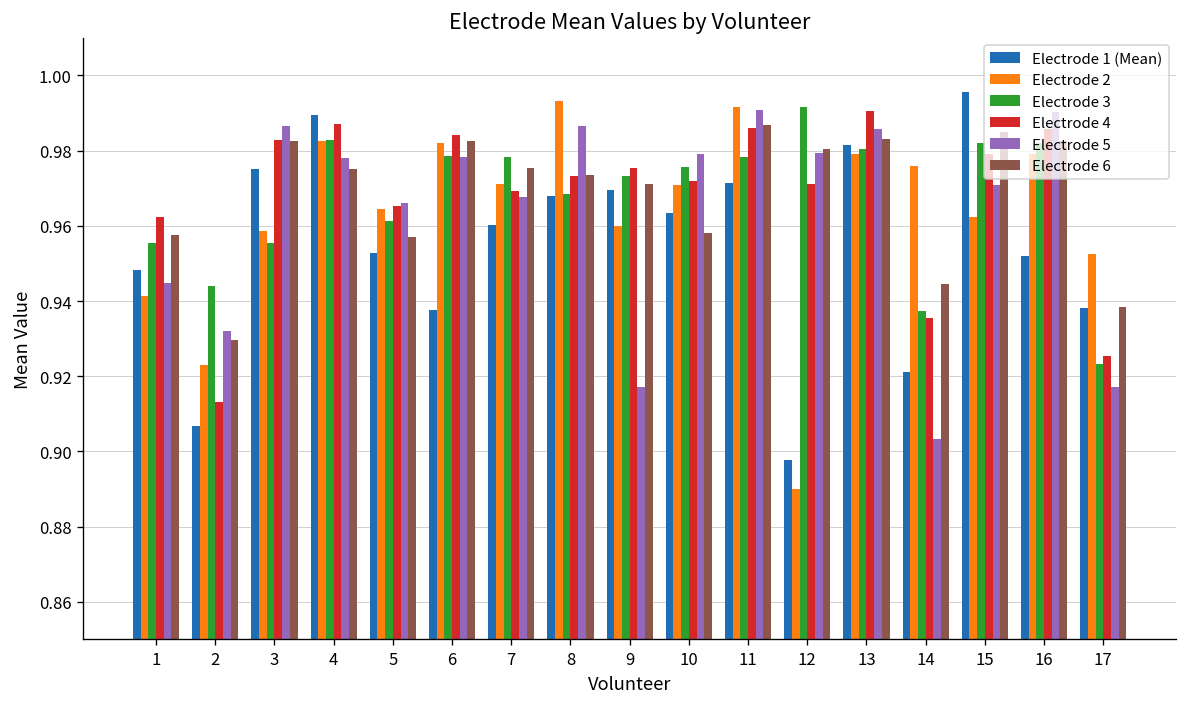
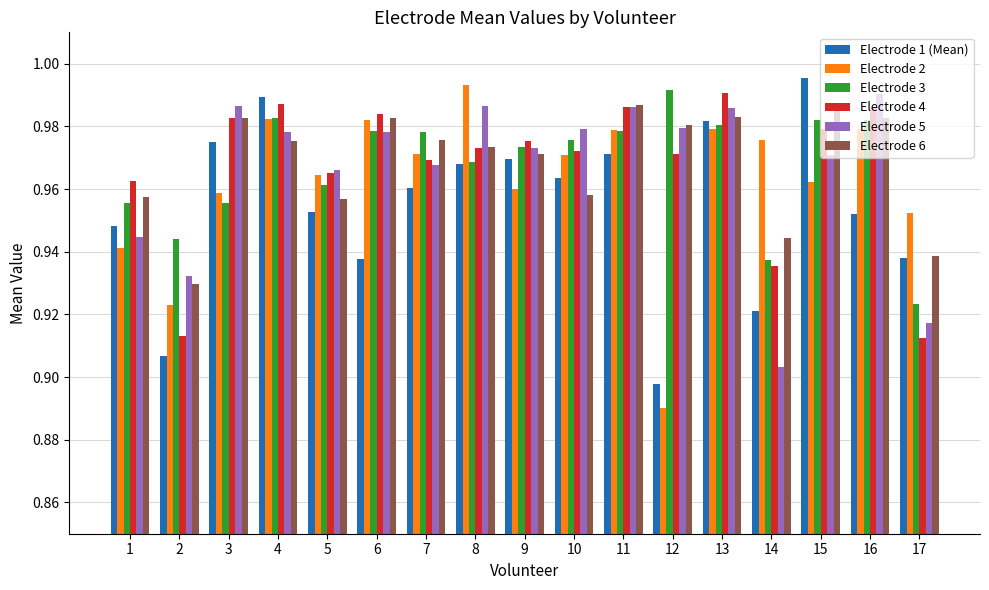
Electrode 5, 9: 0.917 -> 0.973
Electrode 2, 11: 0.992 -> 0.979
Electrode 5, 11: 0.991 -> 0.986
Electrode 4, 17: 0.925 -> 0.912
